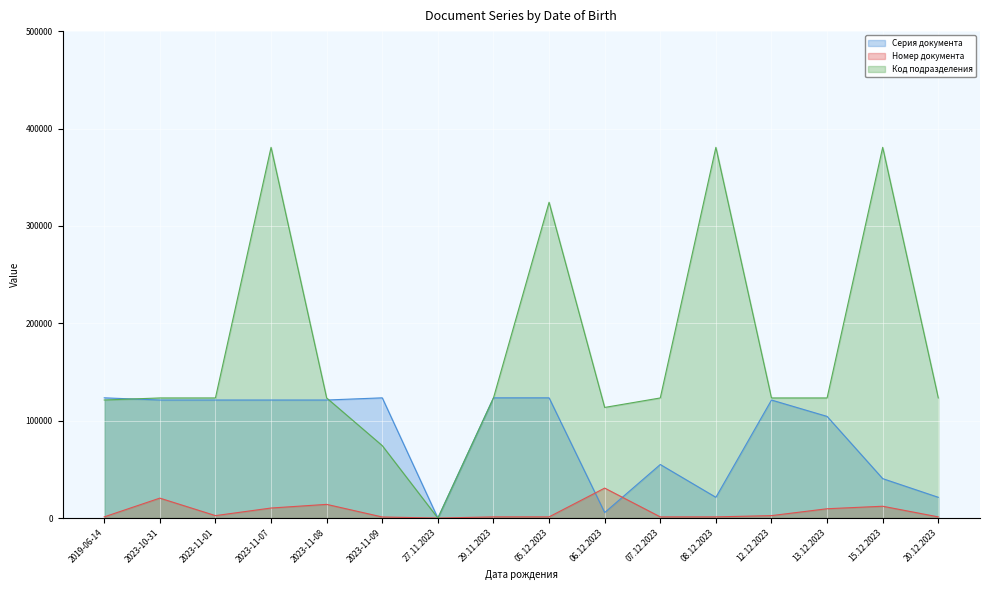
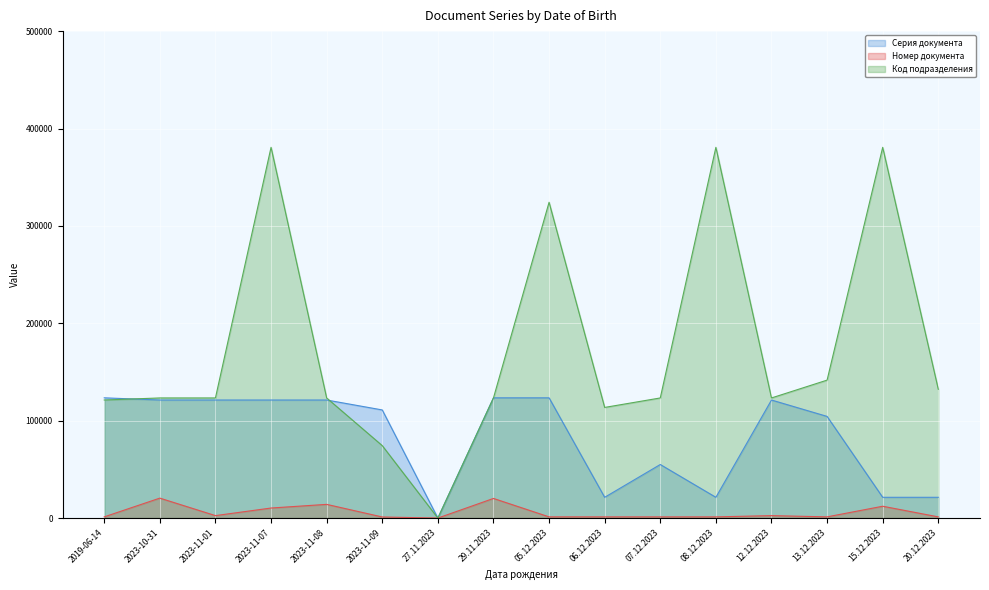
Серия документа, 2023-11-09: 120000 -> 110000
Номер документа, 29.11.2023: 0 -> 20000
Серия документа, 06.12.2023: 10000 -> 20000
Номер документа, 06.12.2023: 30000 -> 0
Номер документа, 13.12.2023: 10000 -> 0
Код подразделения, 13.12.2023: 120000 -> 140000
Серия документа, 15.12.2023: 40000 -> 20000
Код подразделения, 20.12.2023: 120000 -> 130000
